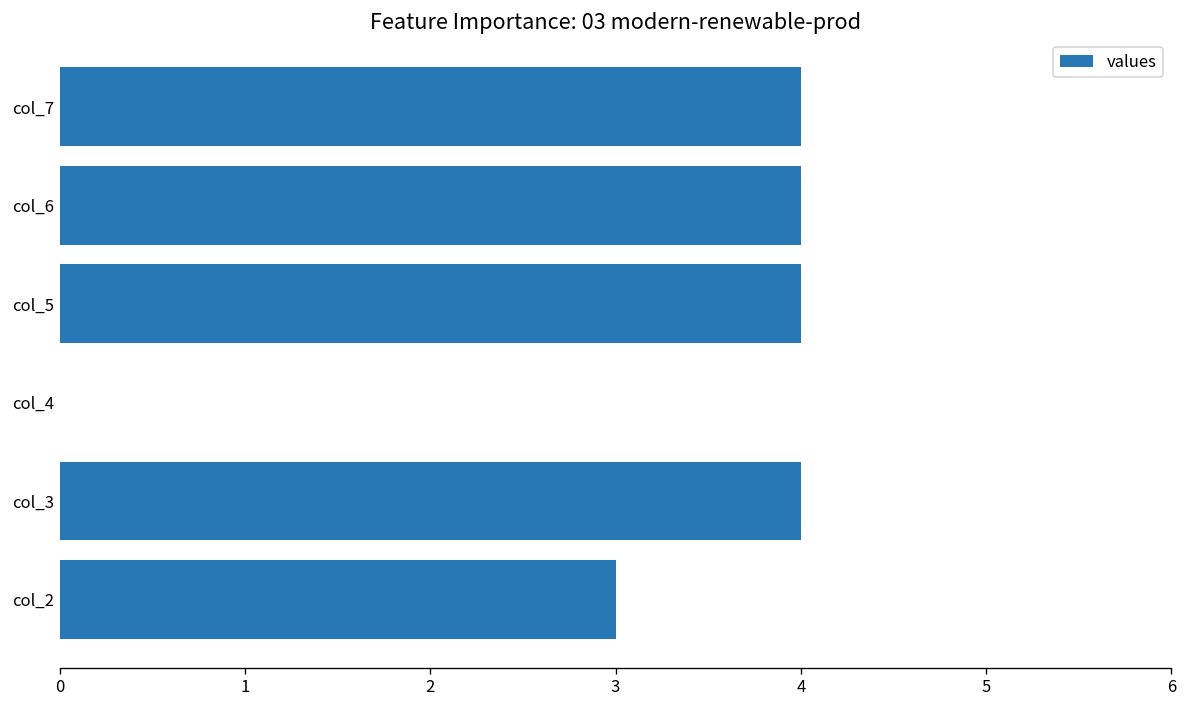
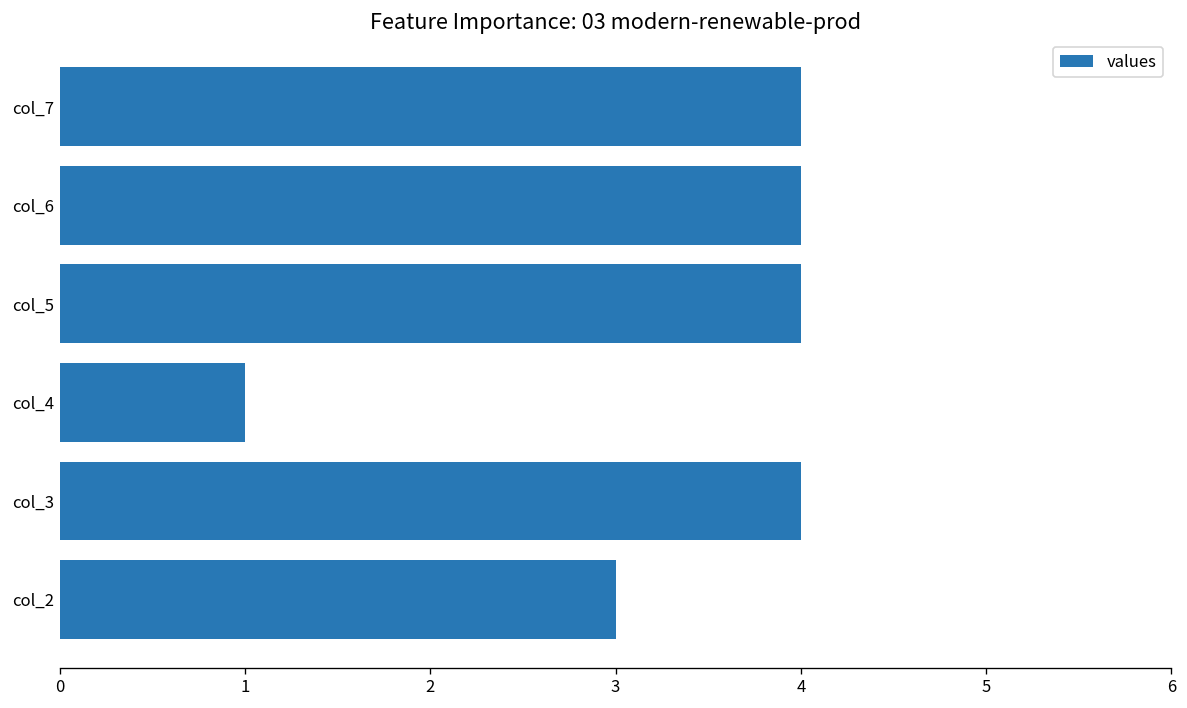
col_4: 0 -> 1
